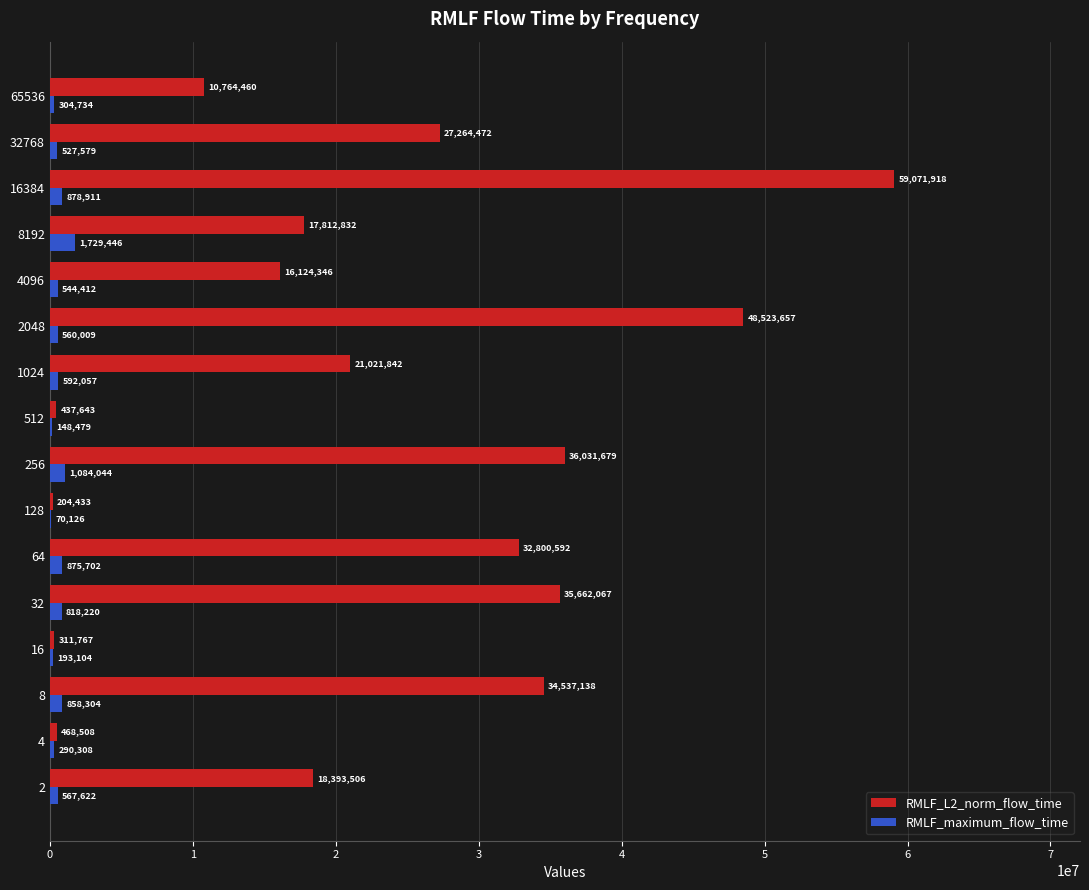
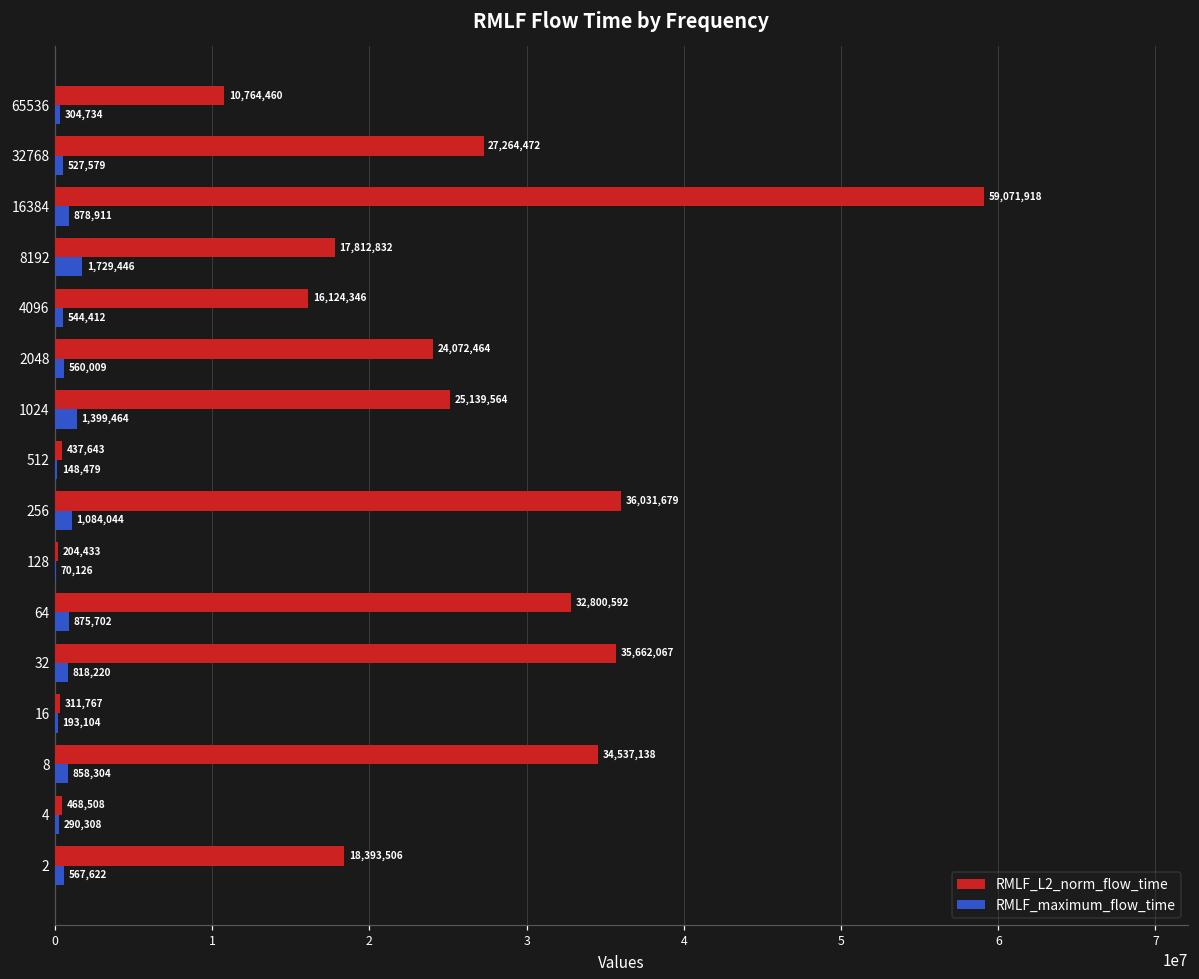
RMLF_L2_norm_flow_time, 2048: 48,523,657 -> 24,072,464
RMLF_L2_norm_flow_time, 1024: 21,021,842 -> 25,139,564
RMLF_maximum_flow_time, 1024: 592,057 -> 1,399,464
